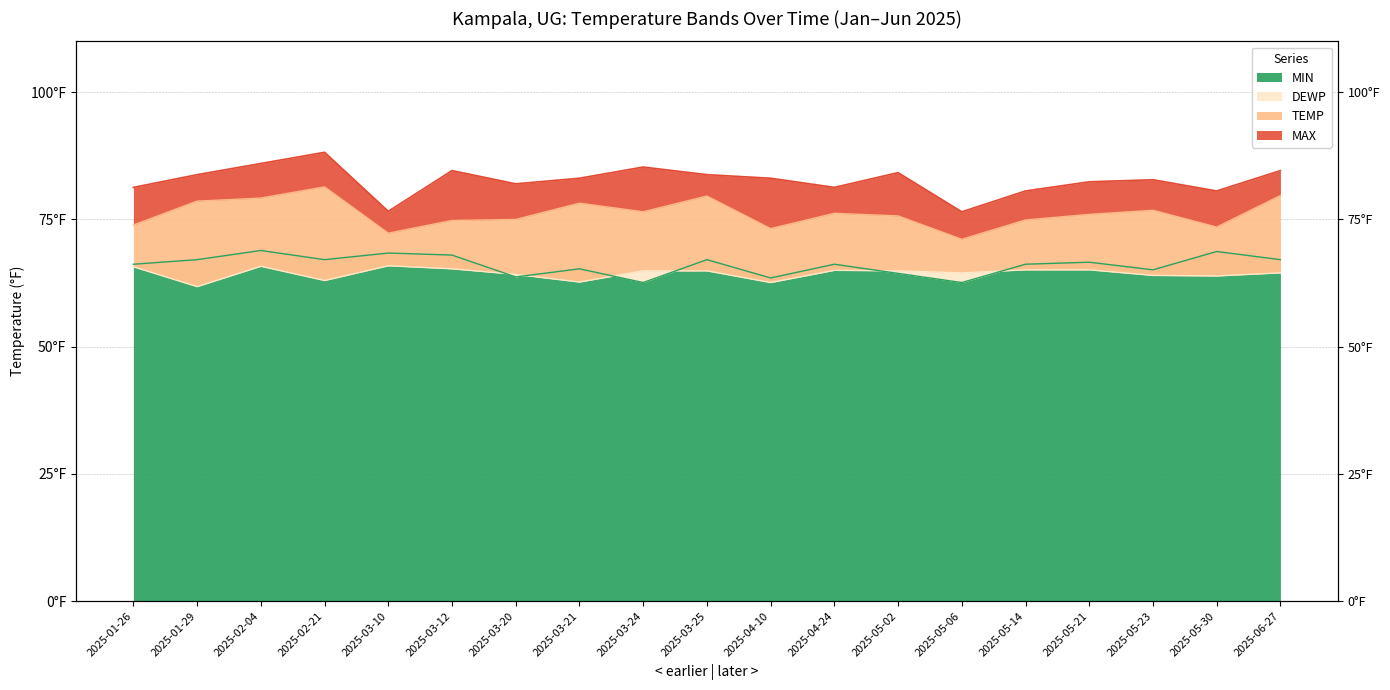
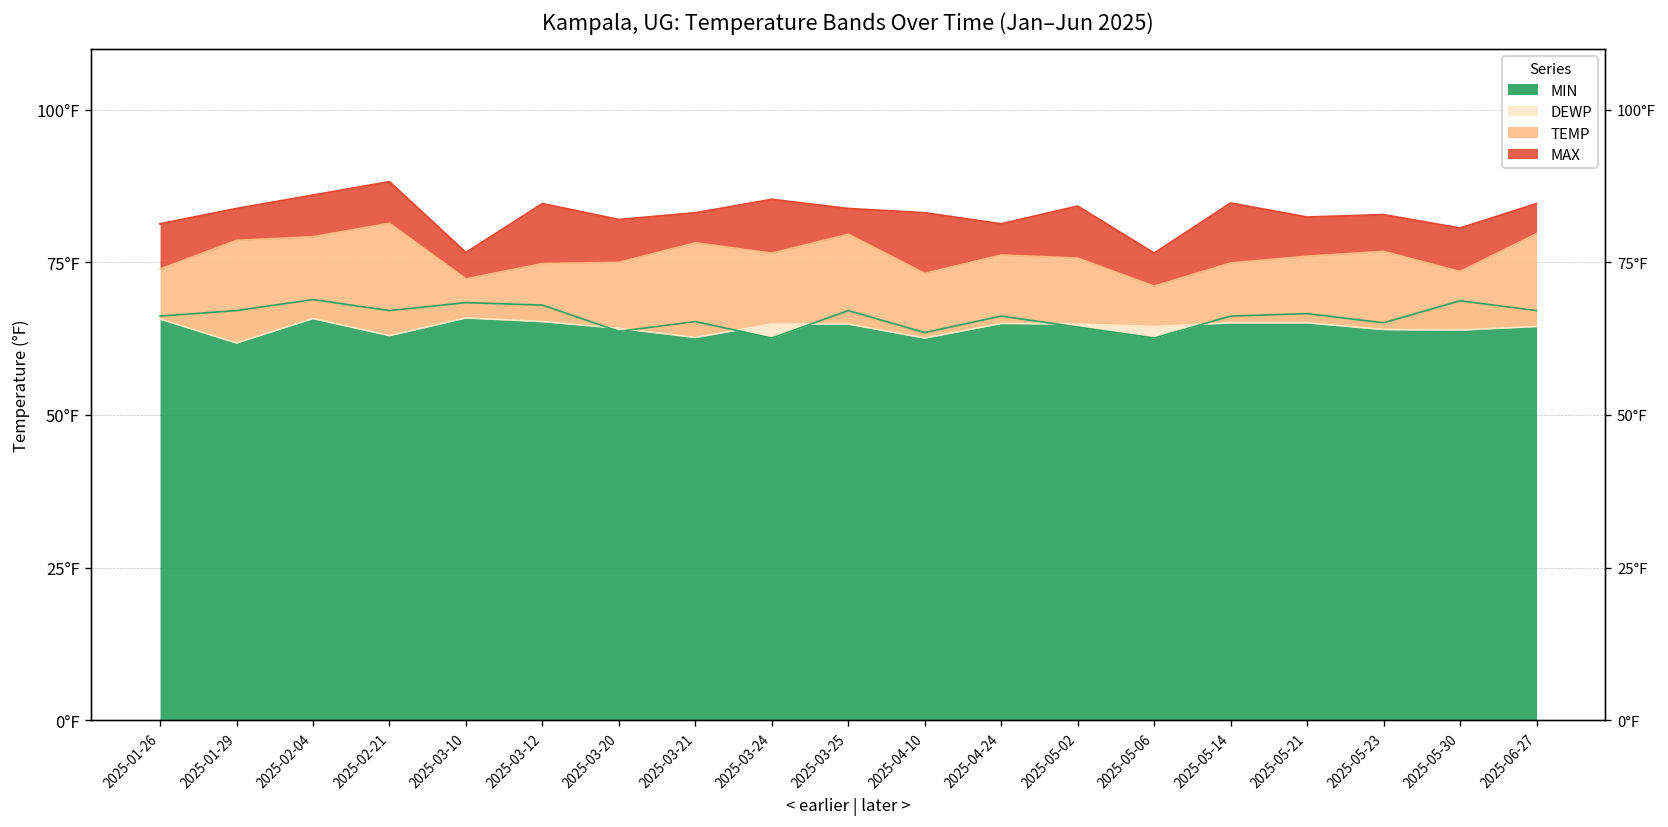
MAX, 2025-05-14: 81°F -> 85°F
